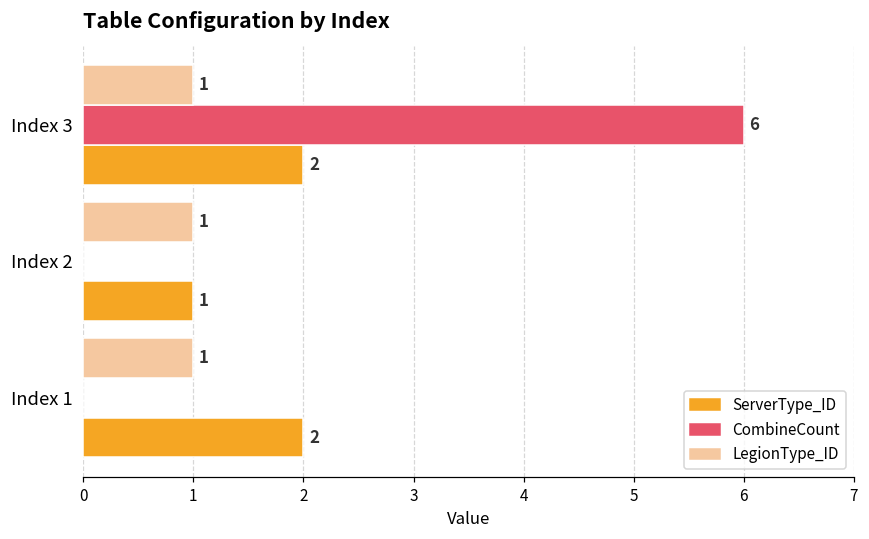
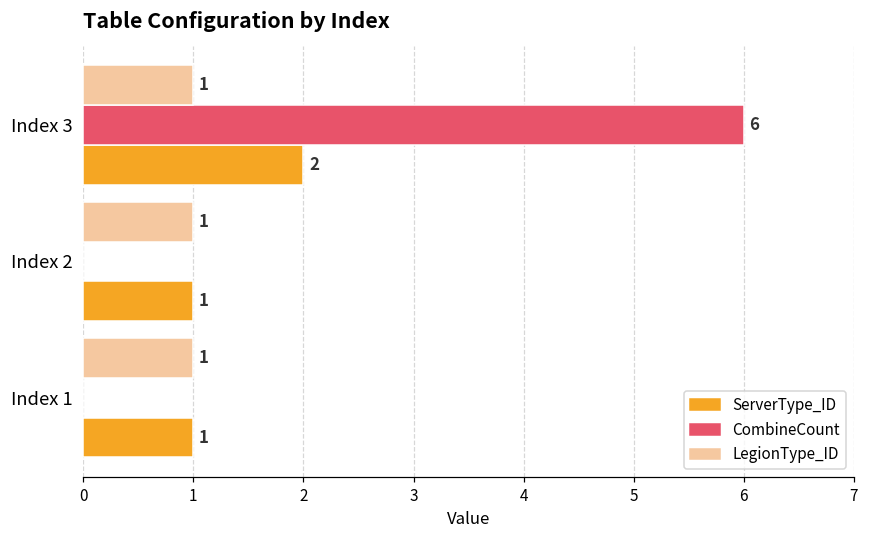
ServerType_ID, Index 1: 2 -> 1
